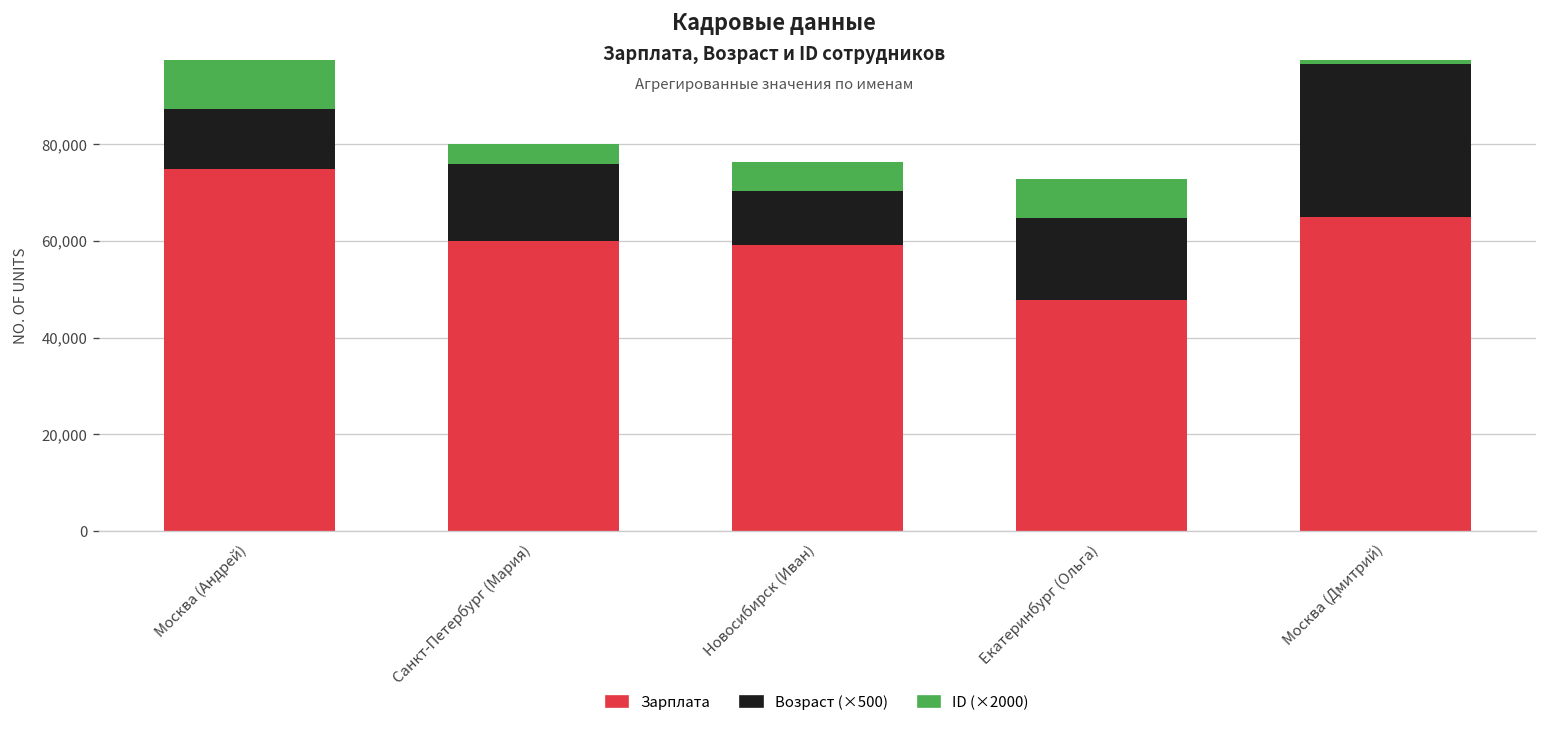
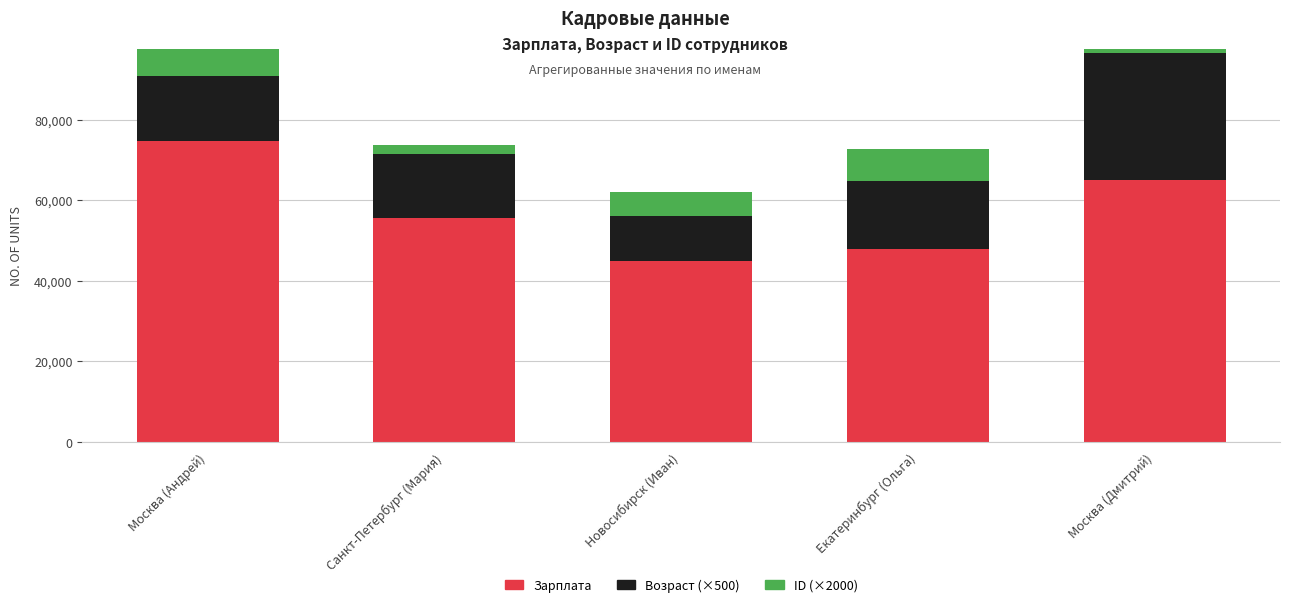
Возраст (×500), Москва (Андрей): 13,000 -> 16,000
Зарплата, Санкт-Петербург (Мария): 60,000 -> 56,000
ID (×2000), Санкт-Петербург (Мария): 4,000 -> 2,000
Зарплата, Новосибирск (Иван): 59,000 -> 45,000
